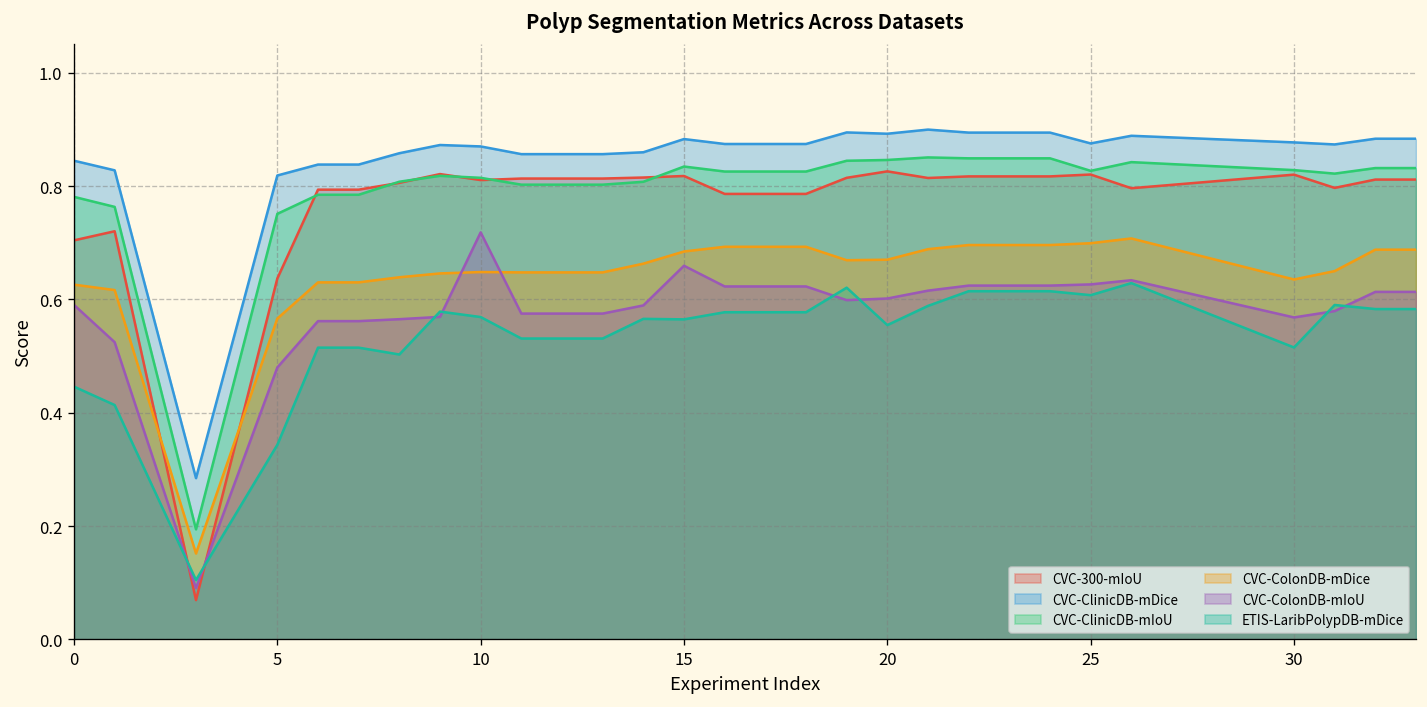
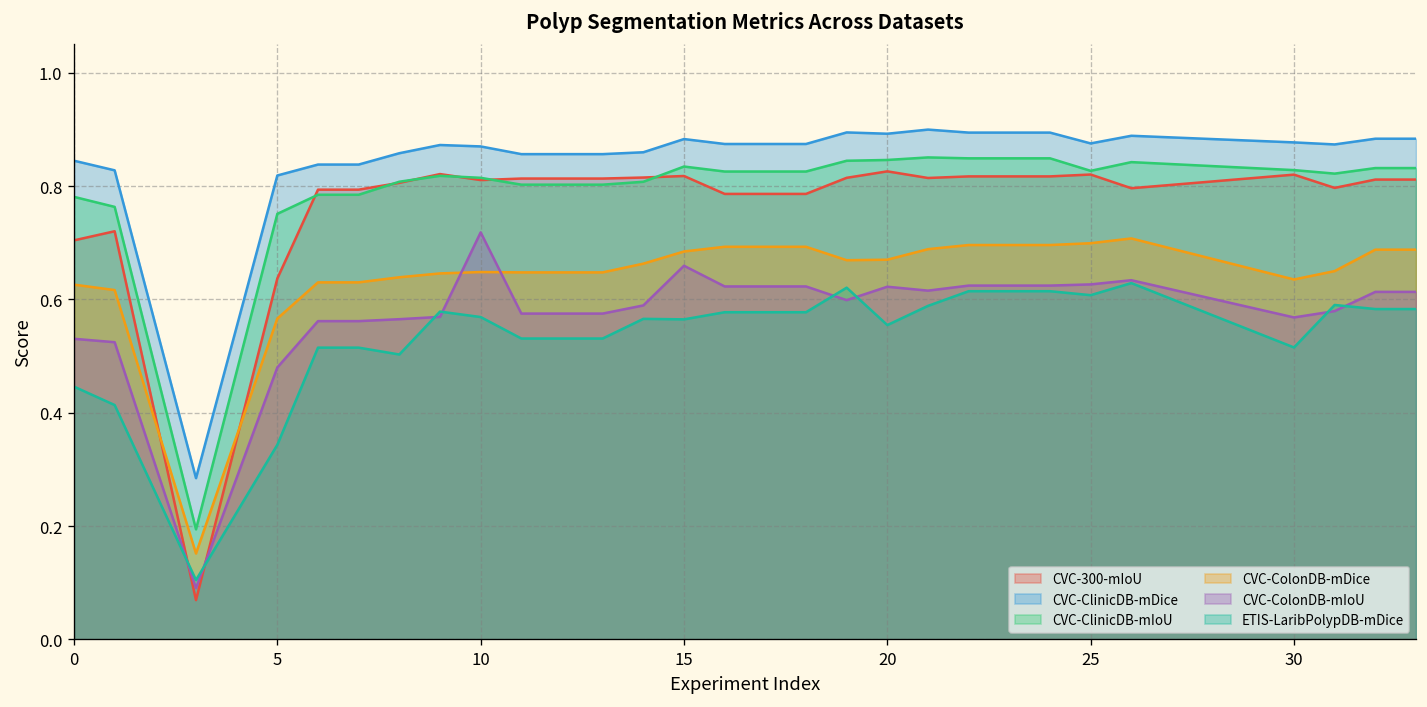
CVC-ColonDB-mIoU, 0: 0.59 -> 0.53
CVC-ColonDB-mIoU, 20: 0.60 -> 0.62
